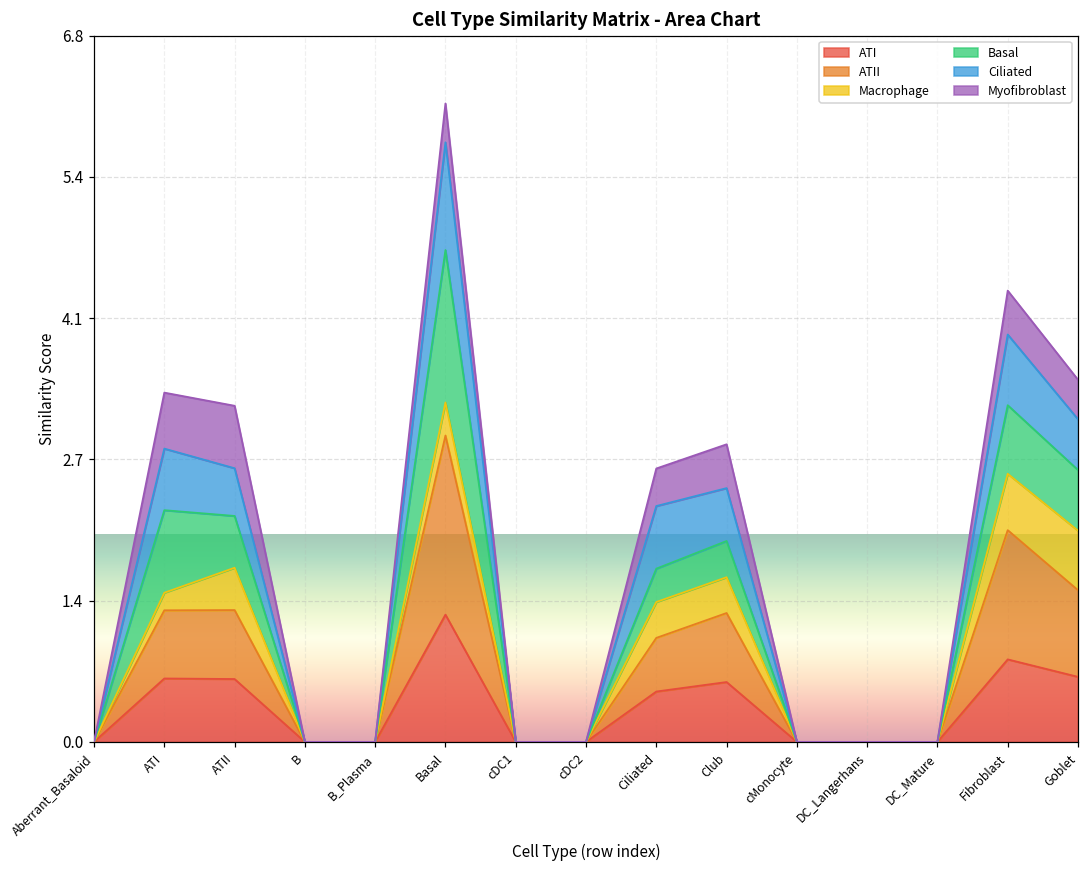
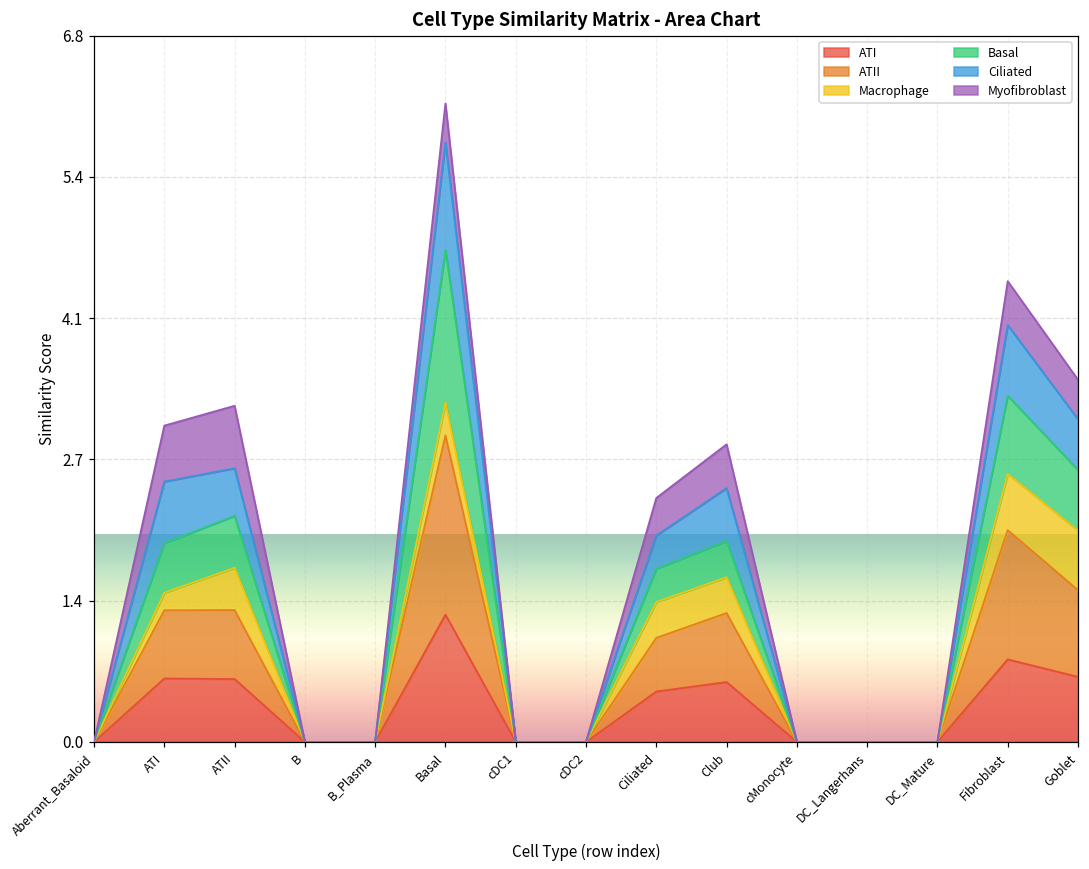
Basal, ATI: 0.8 -> 0.5
Ciliated, Ciliated: 0.6 -> 0.3
Basal, Fibroblast: 0.7 -> 0.8
